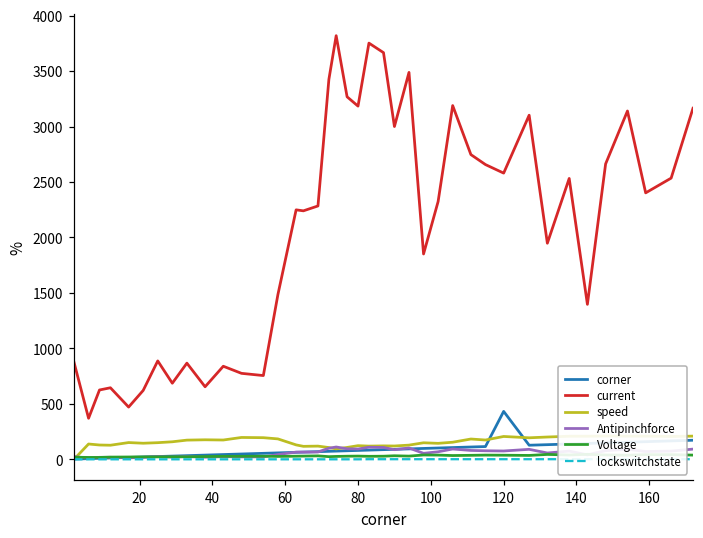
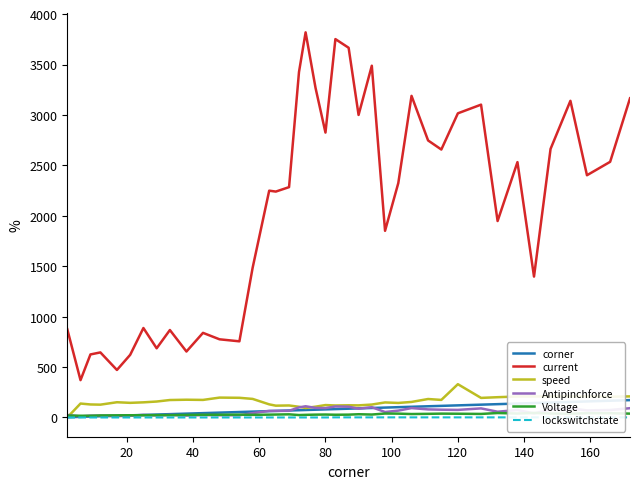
current, 80: 3180 -> 2830
corner, 120: 430 -> 120
current, 120: 2580 -> 3020
speed, 120: 210 -> 330
